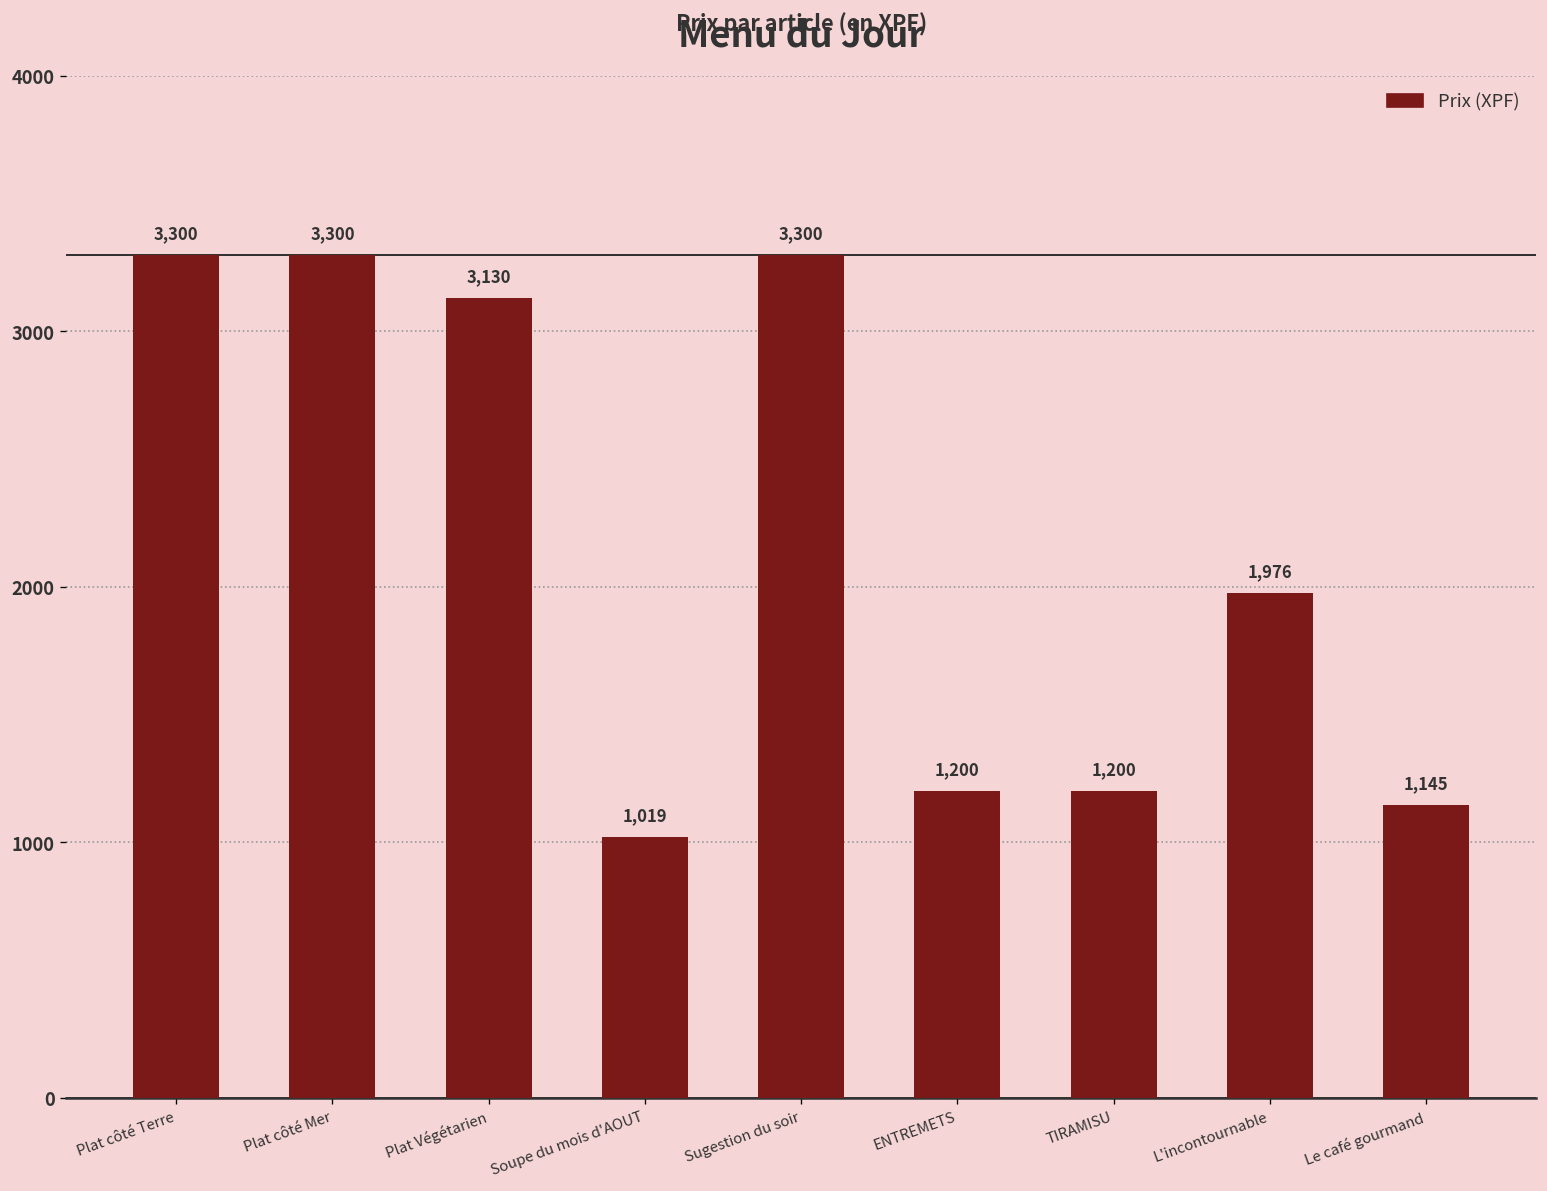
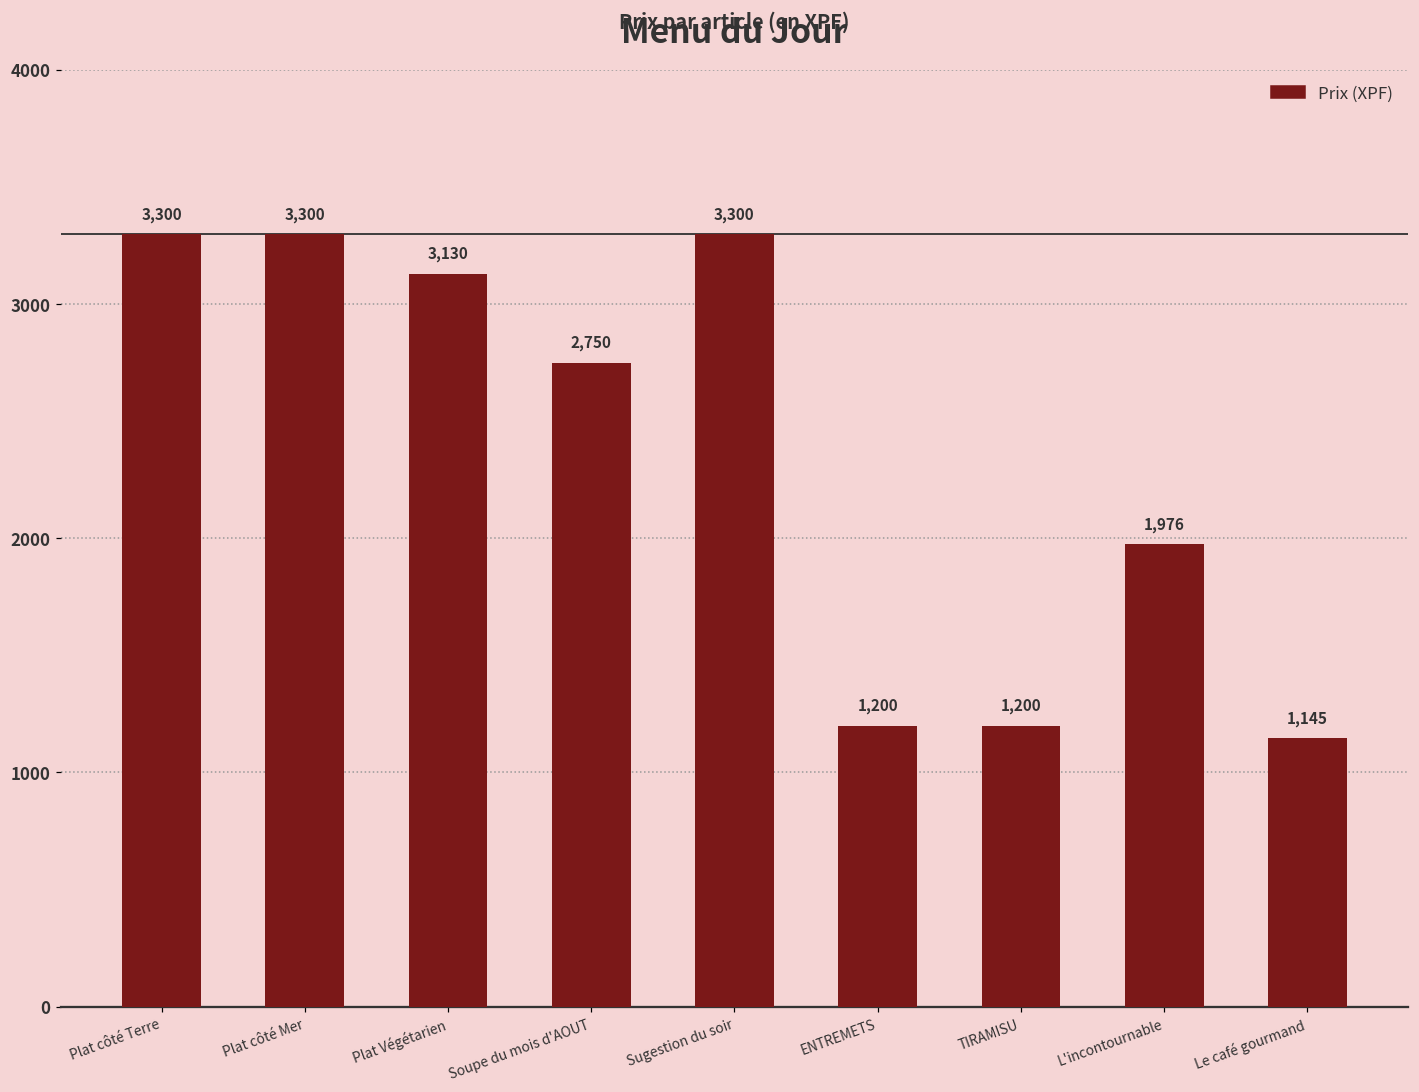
Soupe du mois d'AOUT: 1,019 -> 2,750
